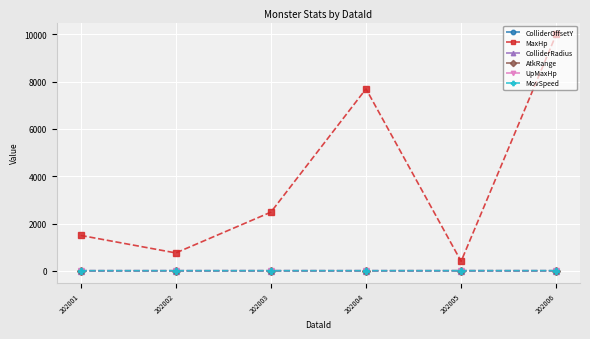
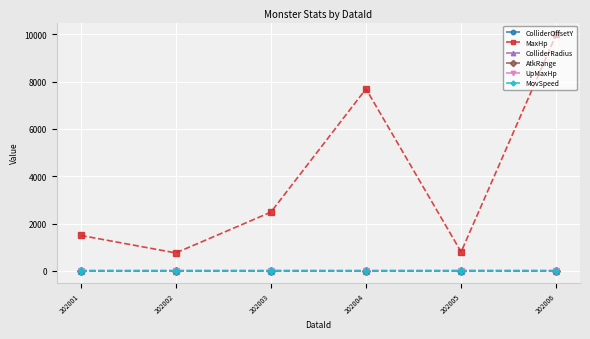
MaxHp, 202005: 400 -> 800
